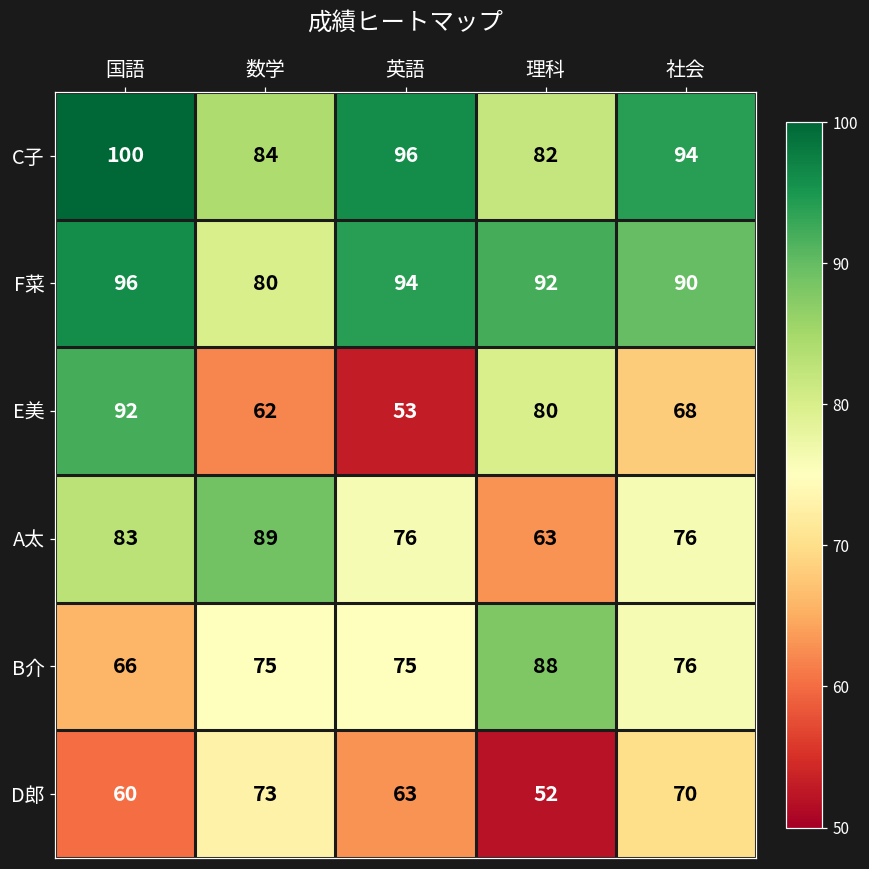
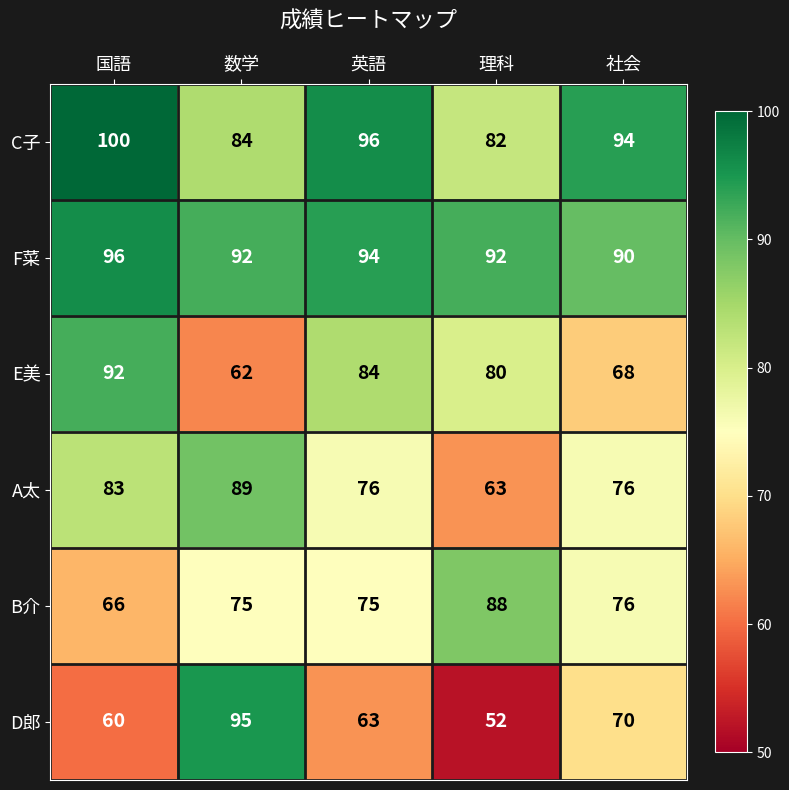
F菜, 数学: 80 -> 92
E美, 英語: 53 -> 84
D郎, 数学: 73 -> 95
